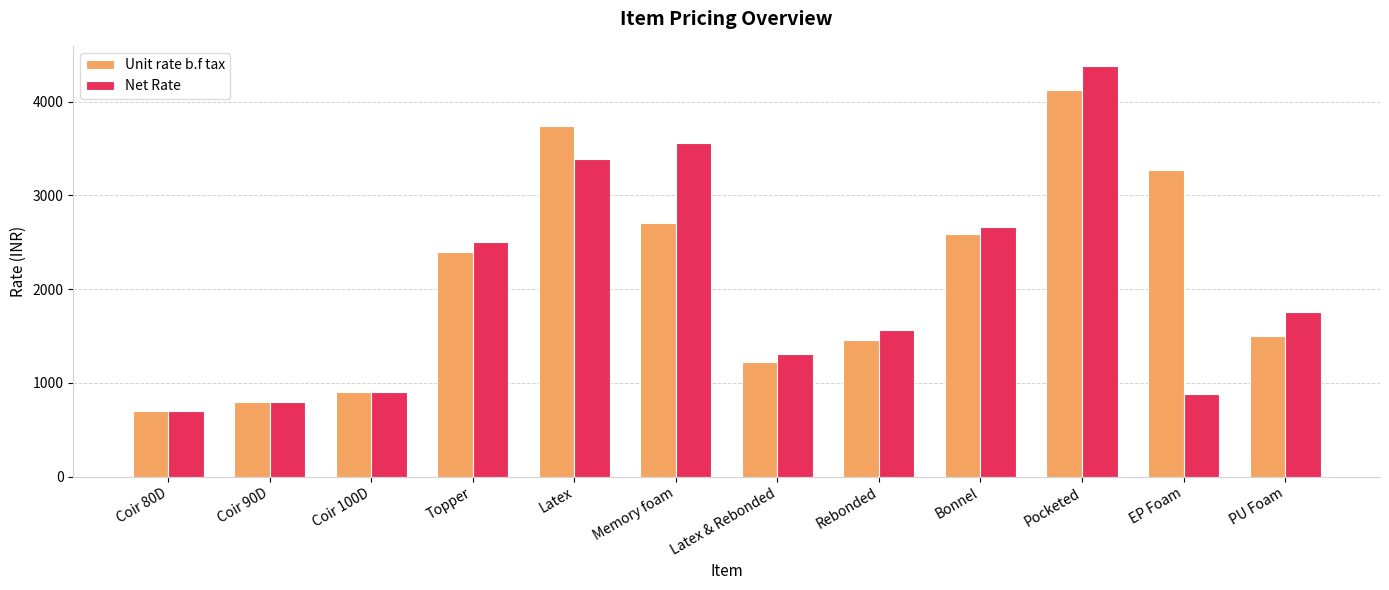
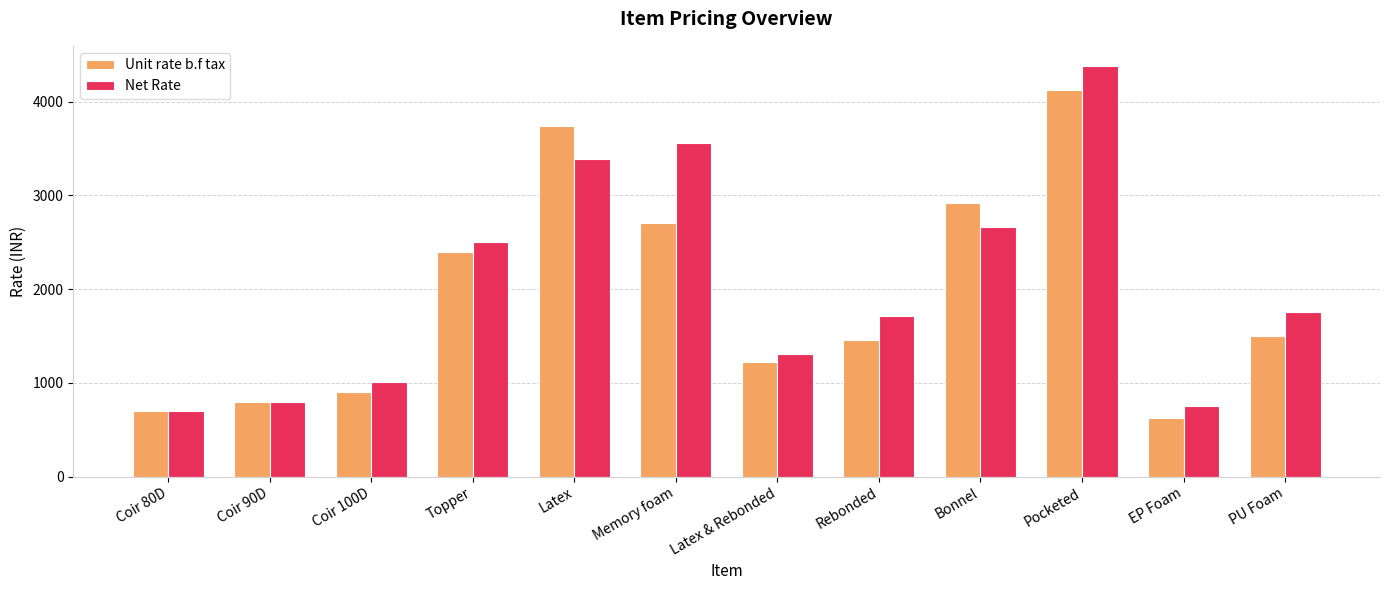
Net Rate, Coir 100D: 900 -> 1000
Net Rate, Rebonded: 1600 -> 1700
Unit rate b.f tax, Bonnel: 2600 -> 2900
Unit rate b.f tax, EP Foam: 3300 -> 600
Net Rate, EP Foam: 900 -> 700
